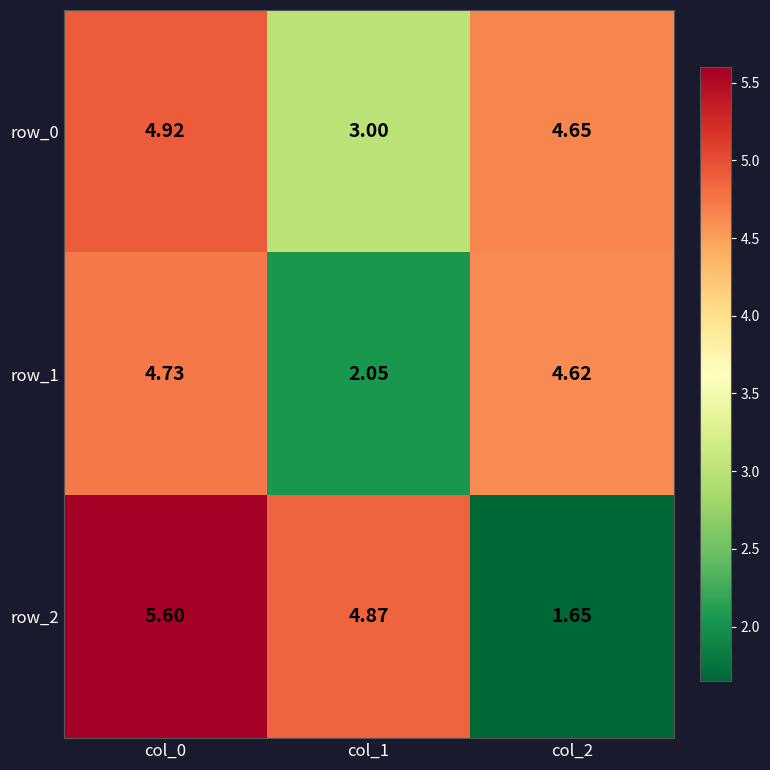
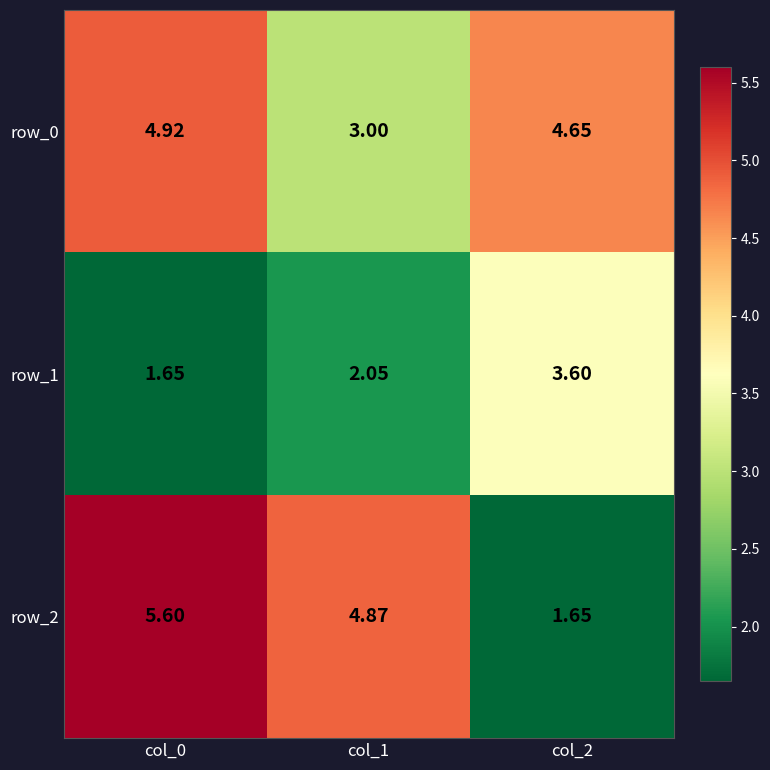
row_1, col_0: 4.73 -> 1.65
row_1, col_2: 4.62 -> 3.60
